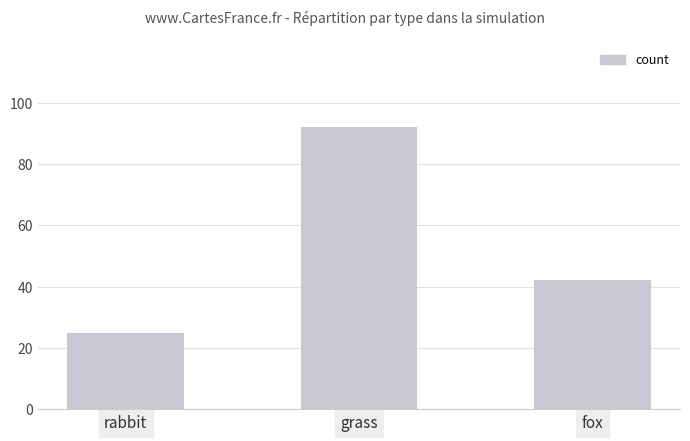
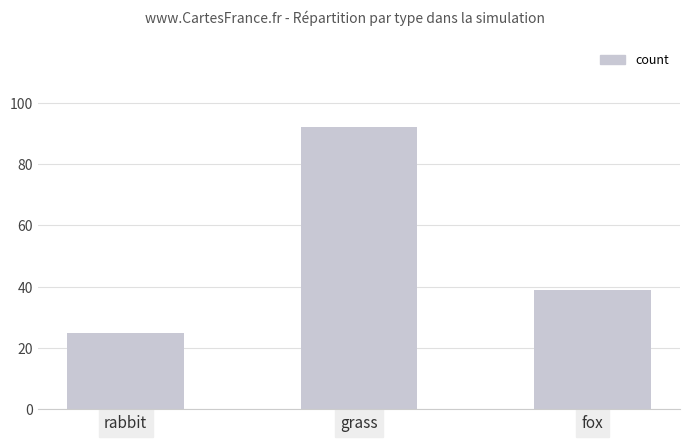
fox: 42 -> 39
